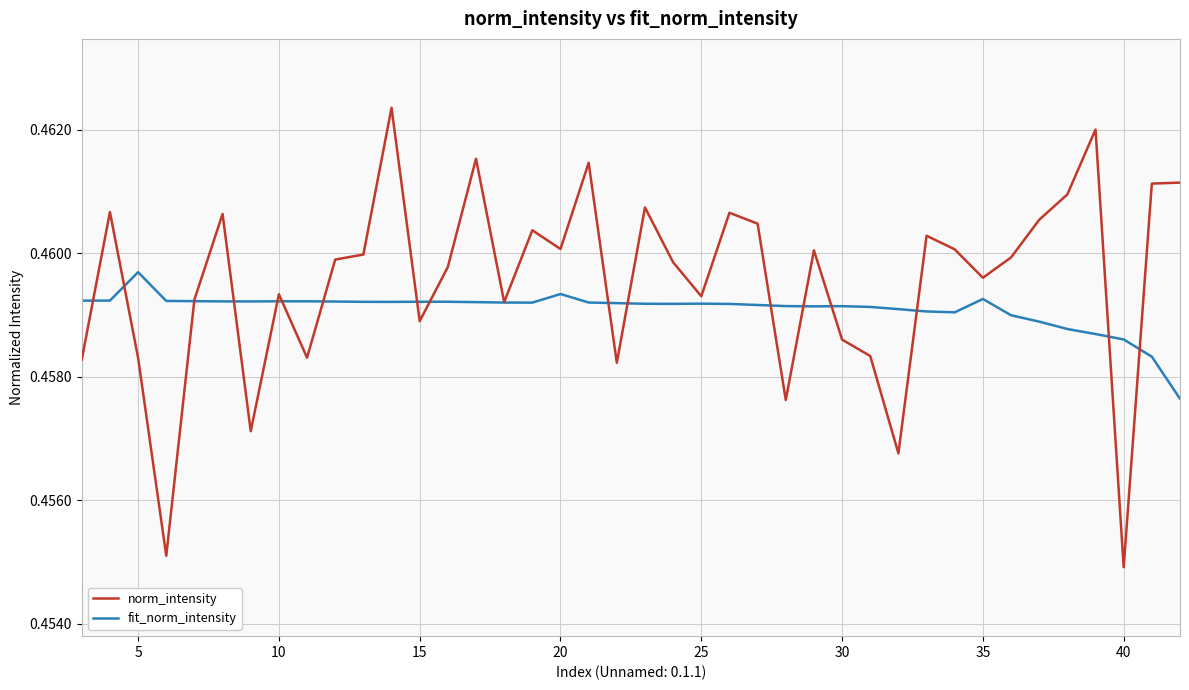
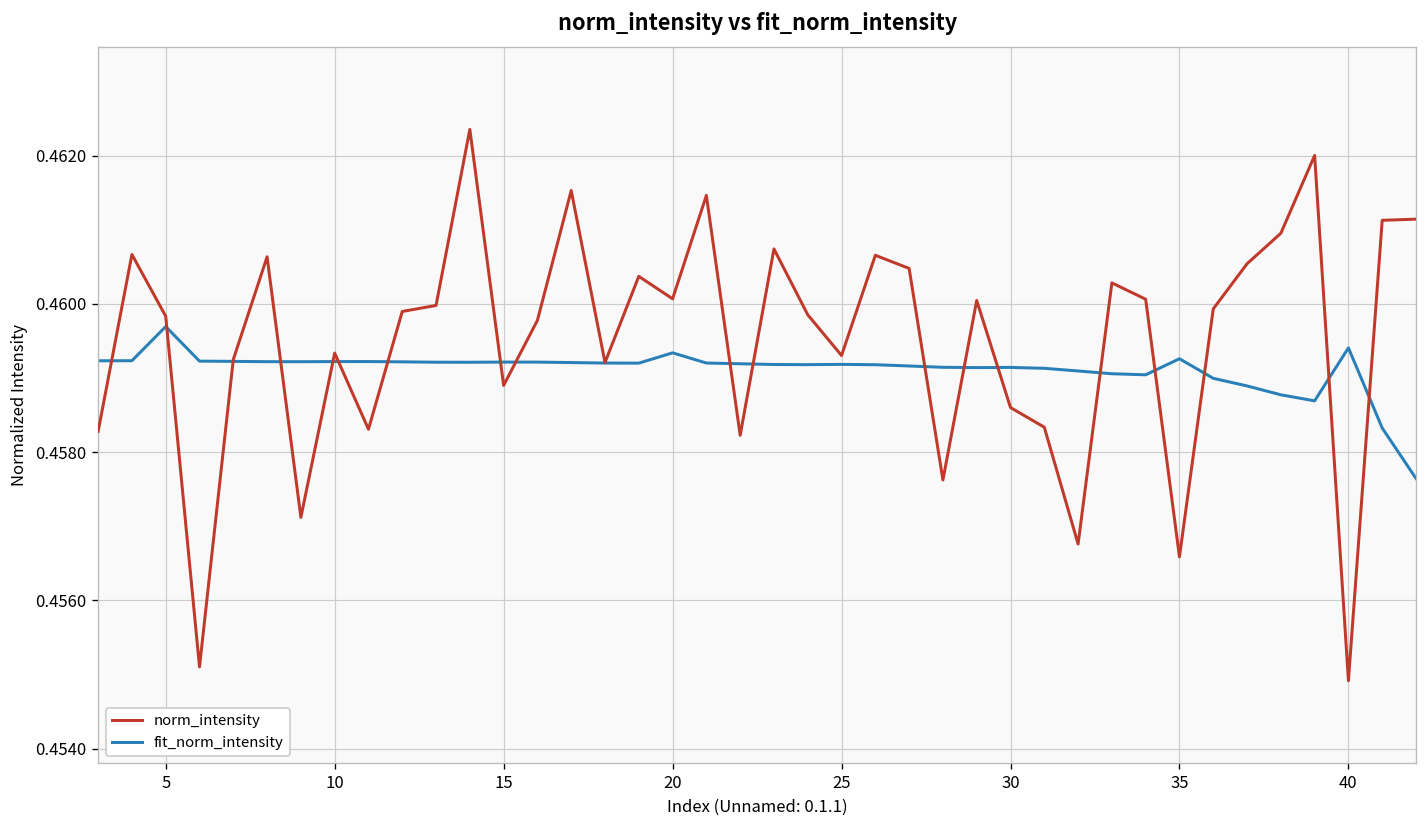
norm_intensity, 5: 0.4583 -> 0.4598
norm_intensity, 35: 0.4596 -> 0.4566
fit_norm_intensity, 40: 0.4586 -> 0.4594
